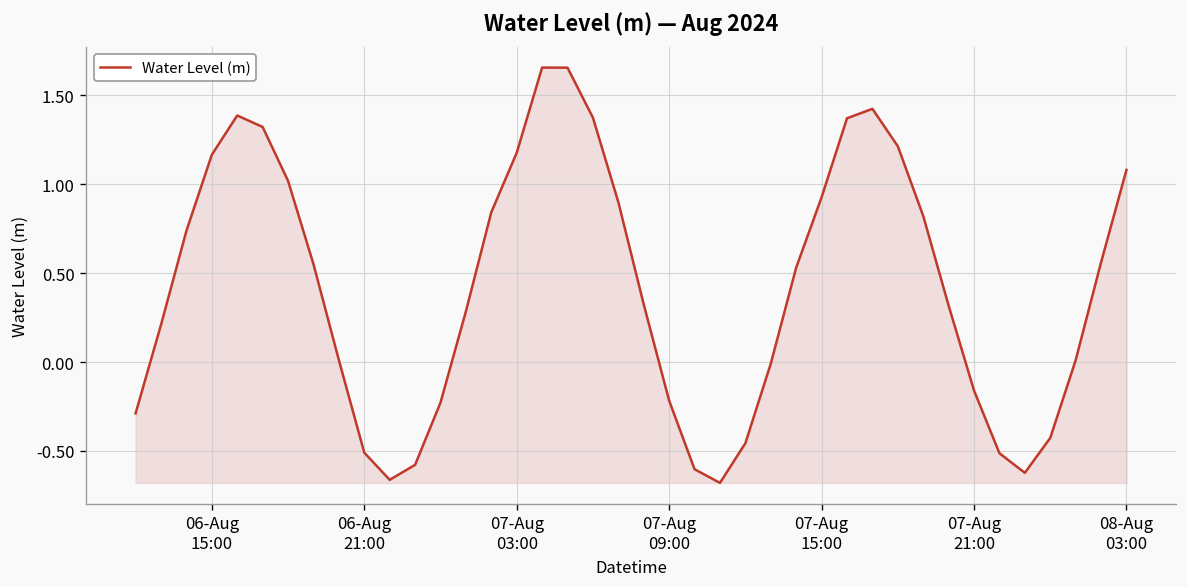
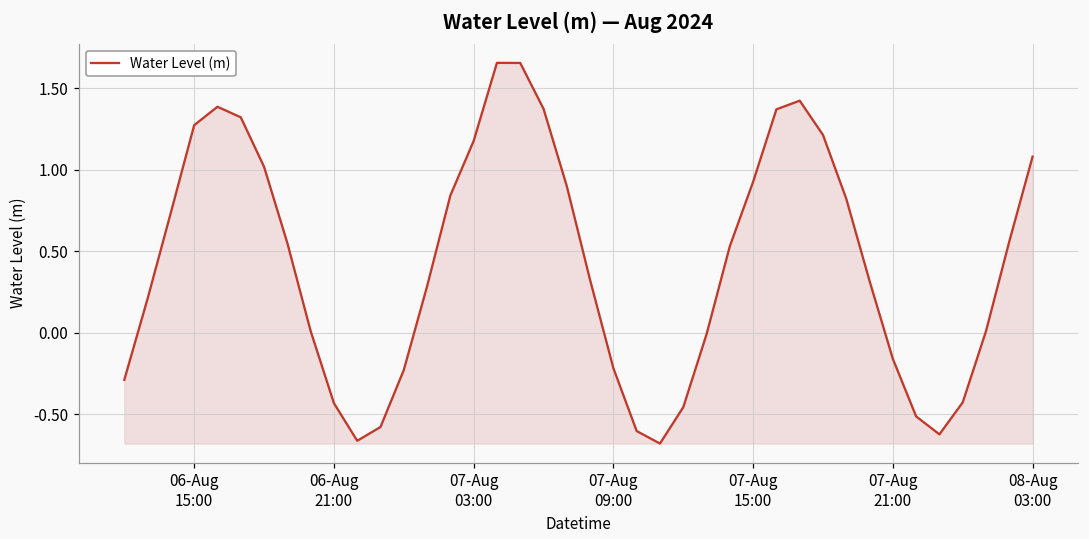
06-Aug 15:00: 1.17 -> 1.27
06-Aug 21:00: -0.51 -> -0.43
